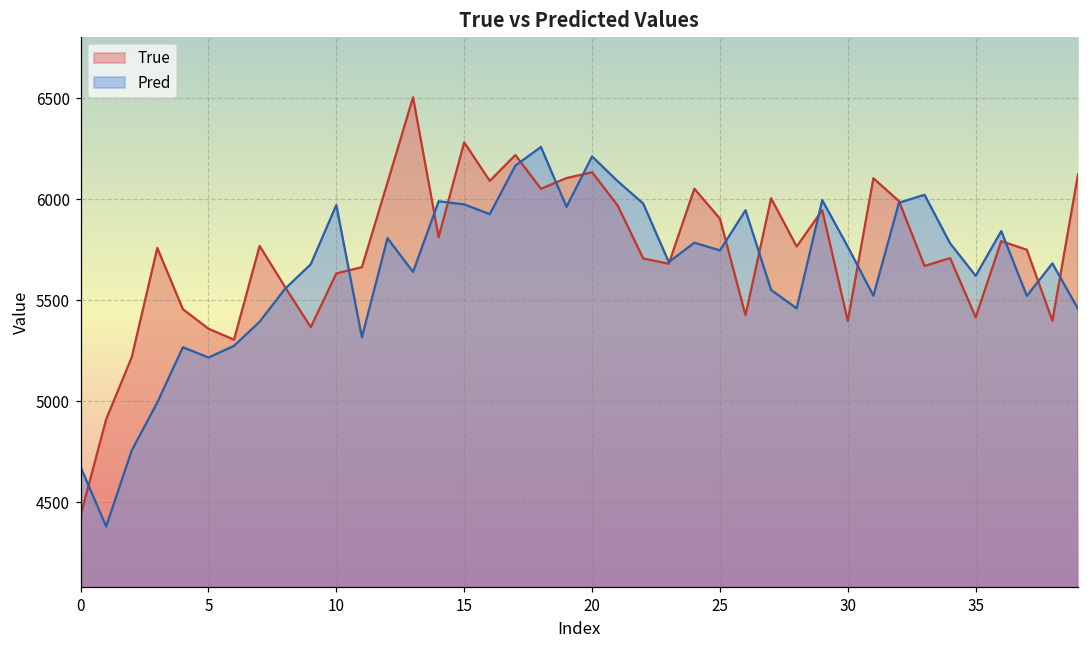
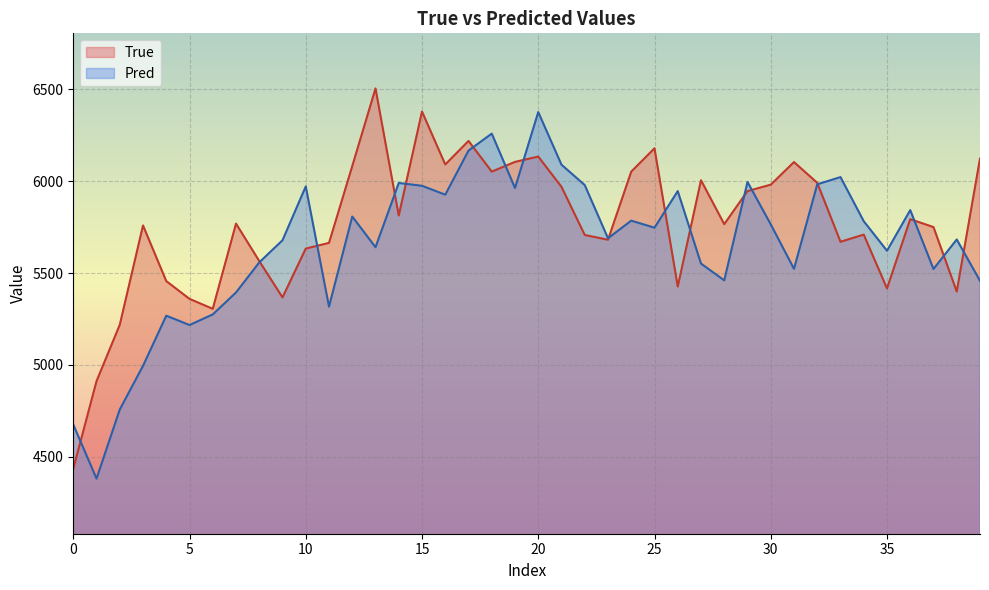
True, 15: 6280 -> 6380
Pred, 20: 6210 -> 6380
True, 25: 5900 -> 6180
True, 30: 5400 -> 5980
